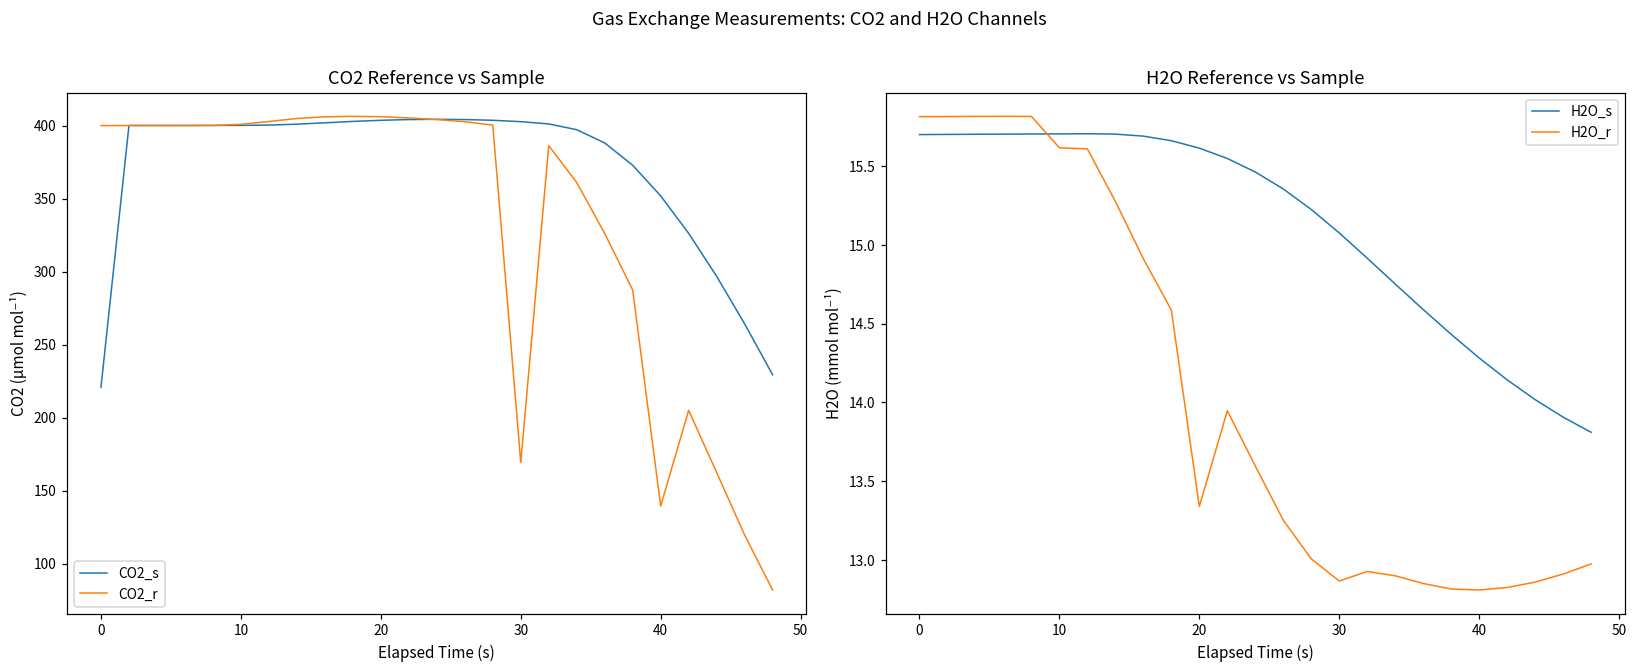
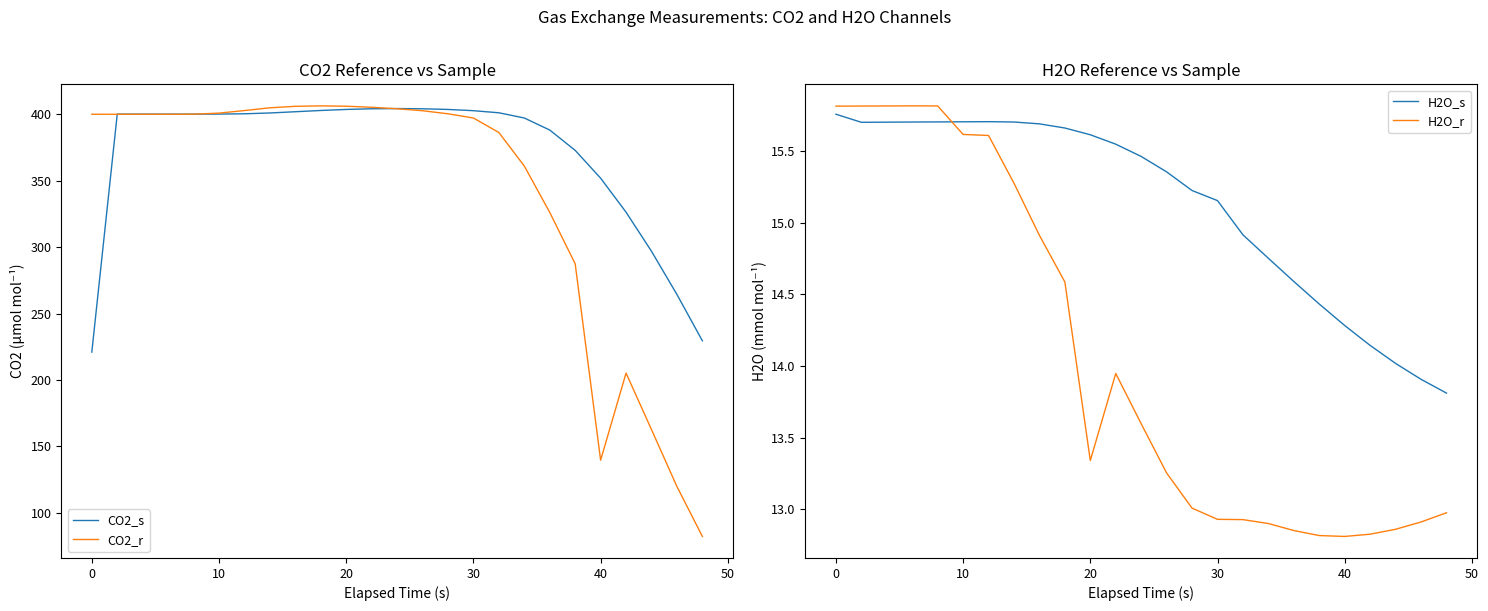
CO2 Reference vs Sample, CO2_r, 30: 169 -> 397
H2O Reference vs Sample, H2O_s, 0: 15.70 -> 15.76
H2O Reference vs Sample, H2O_s, 30: 15.08 -> 15.15
H2O Reference vs Sample, H2O_r, 30: 12.87 -> 12.93
